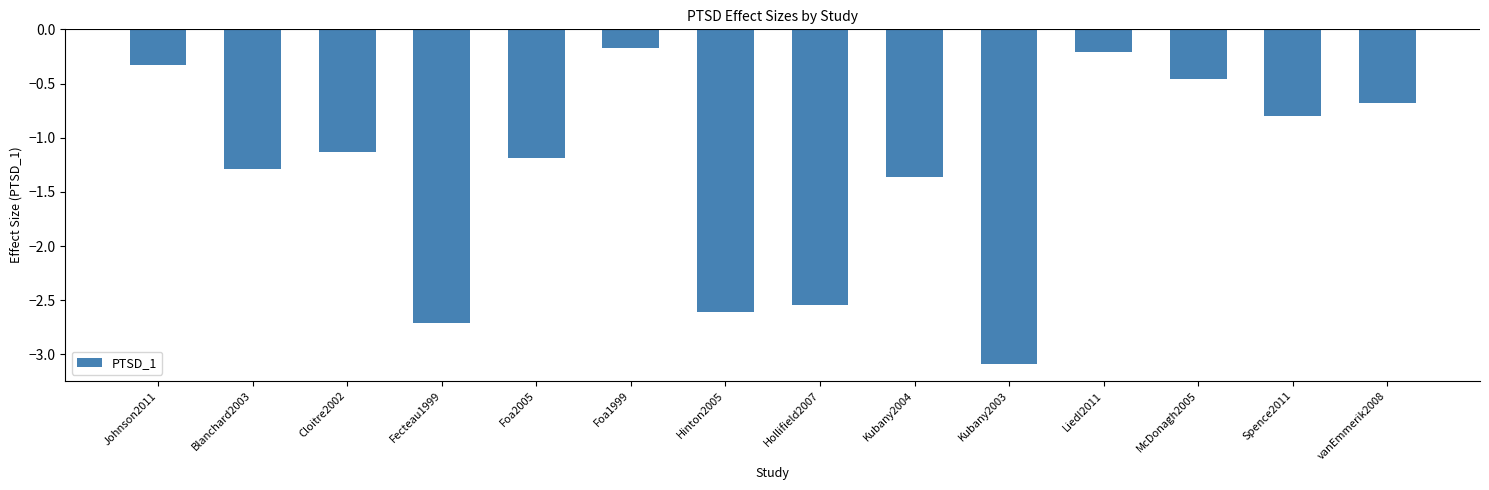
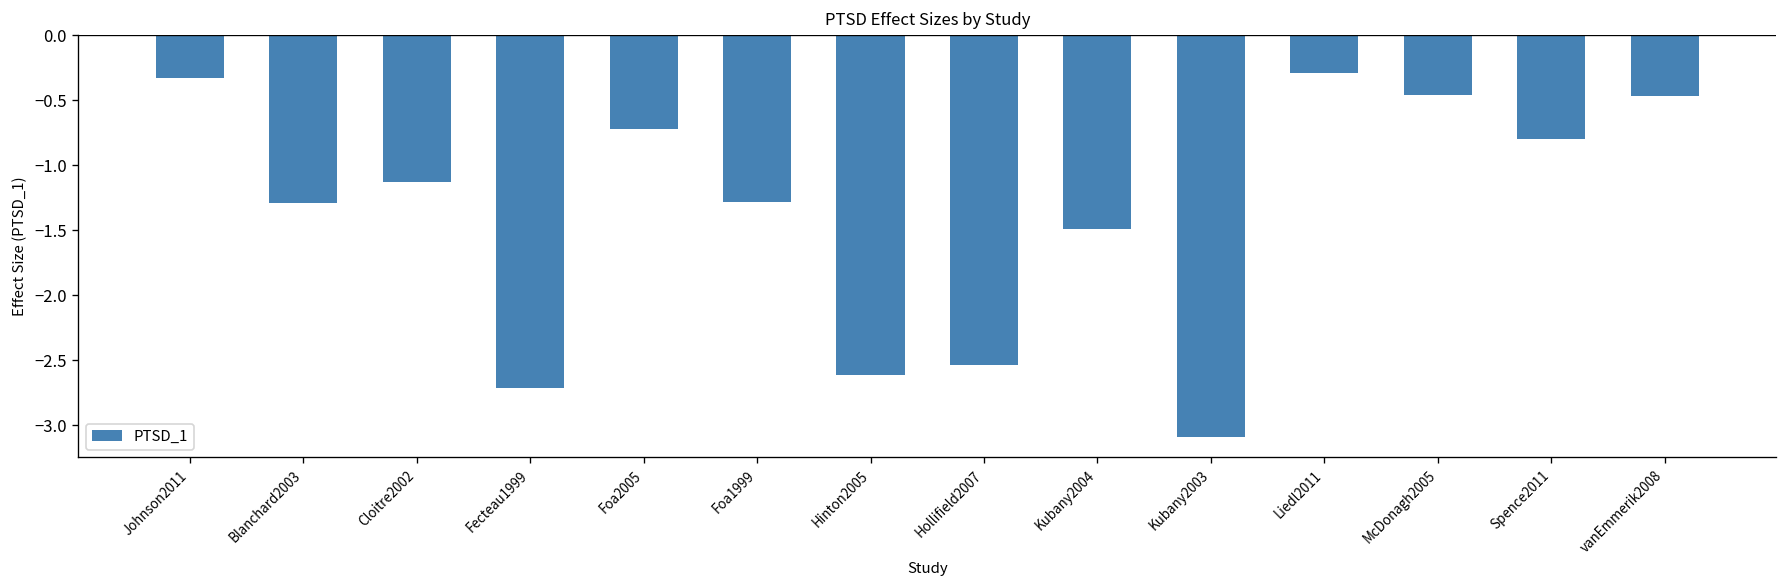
Foa2005: -1.19 -> -0.72
Foa1999: -0.17 -> -1.28
Kubany2004: -1.36 -> -1.49
Liedl2011: -0.21 -> -0.29
vanEmmerik2008: -0.68 -> -0.47
